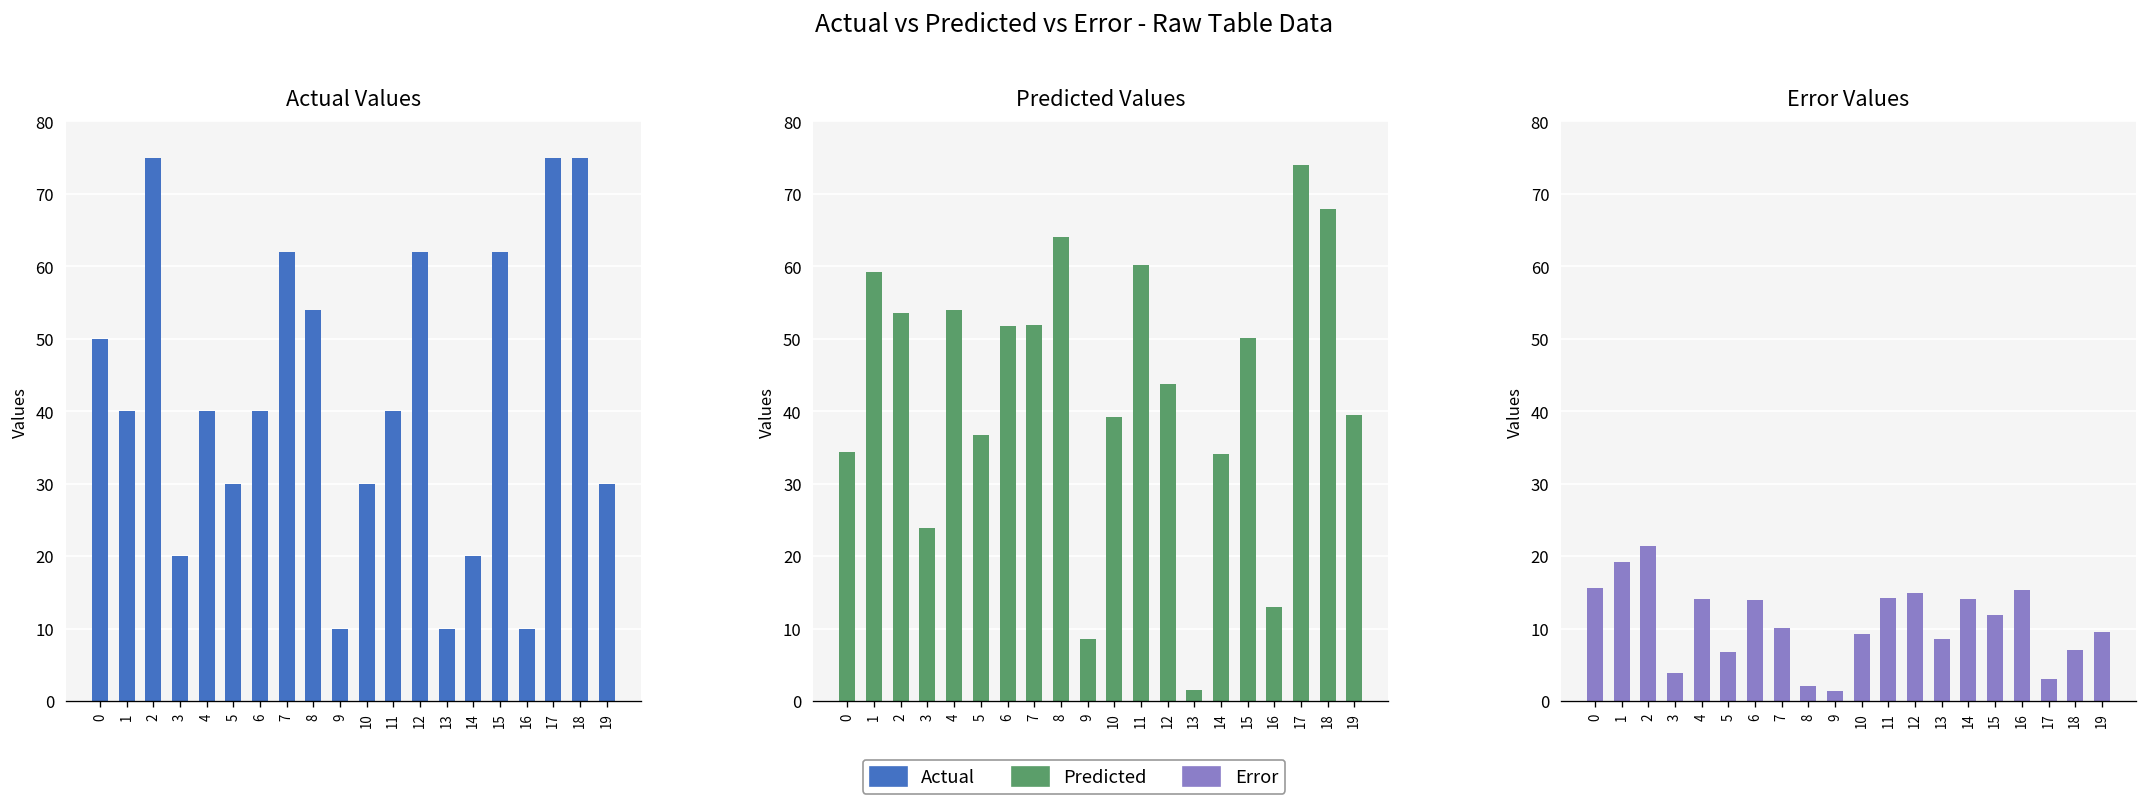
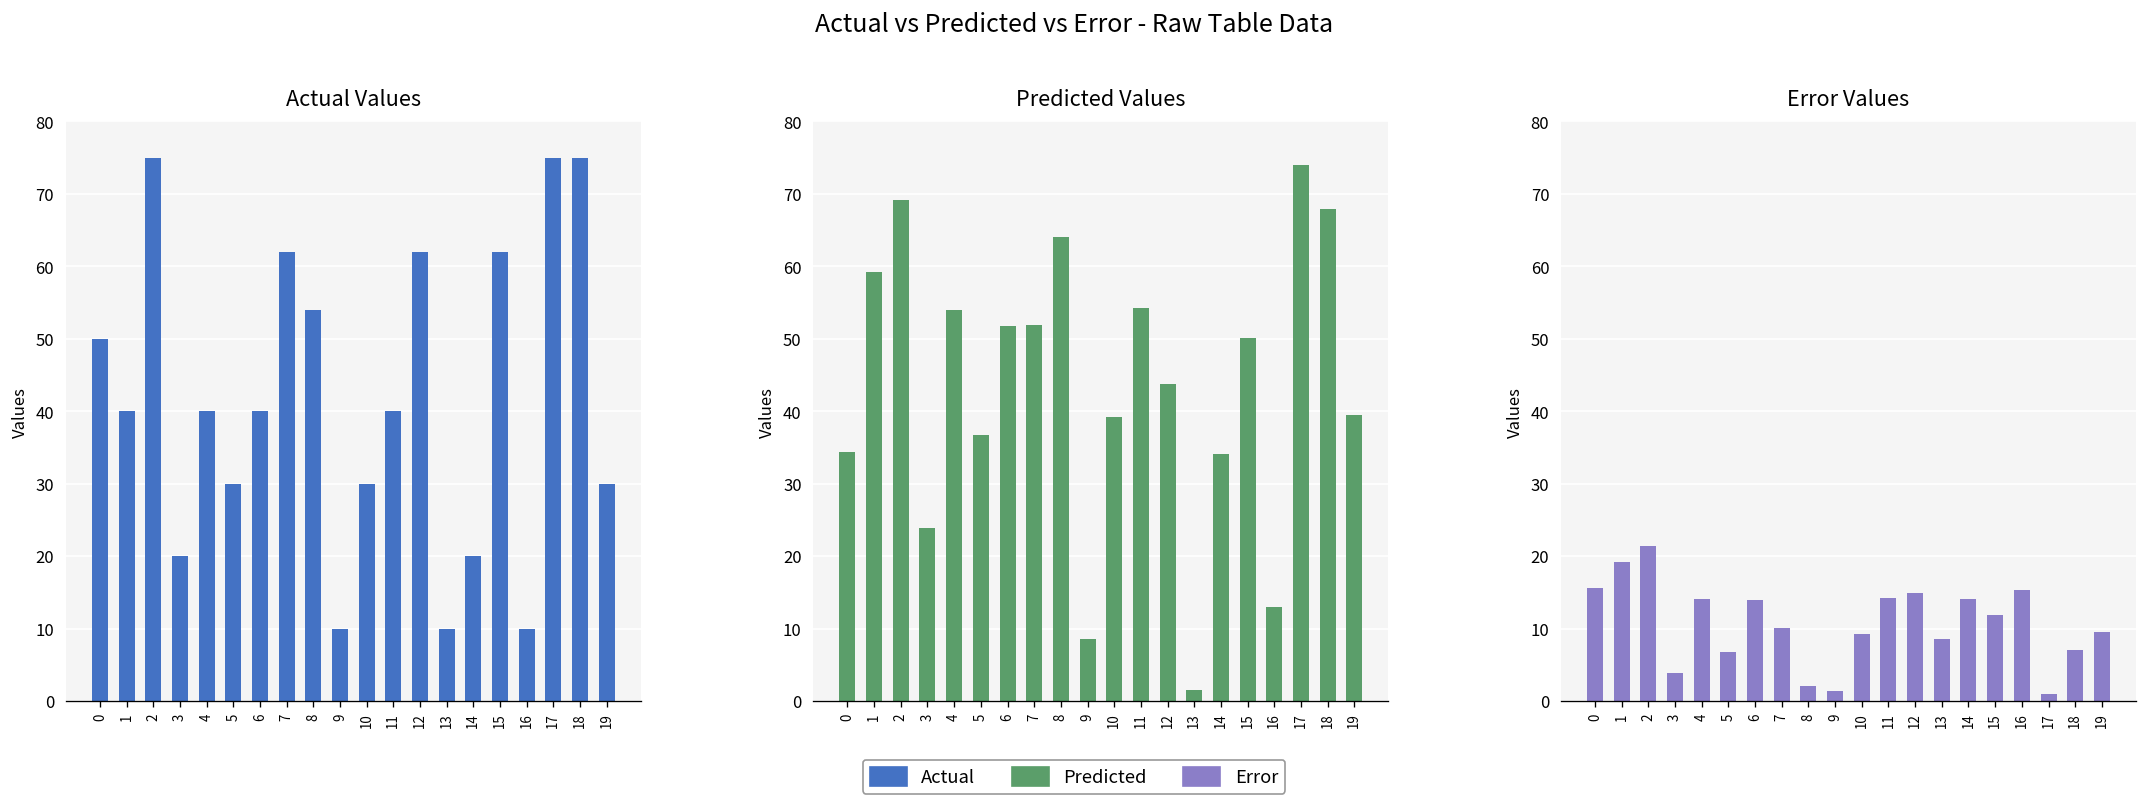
Predicted Values, 2: 54 -> 69
Predicted Values, 11: 60 -> 54
Error Values, 17: 3 -> 1
